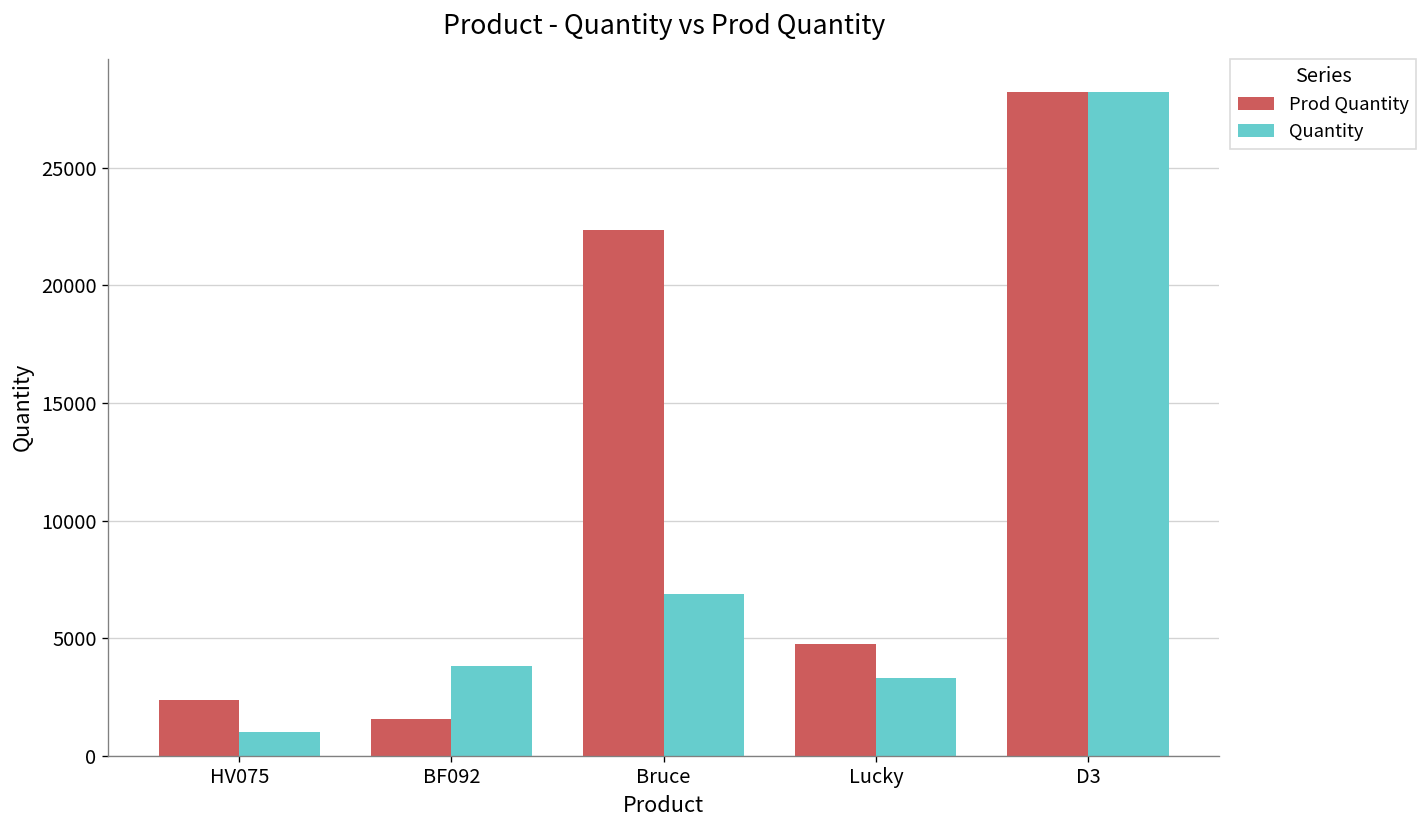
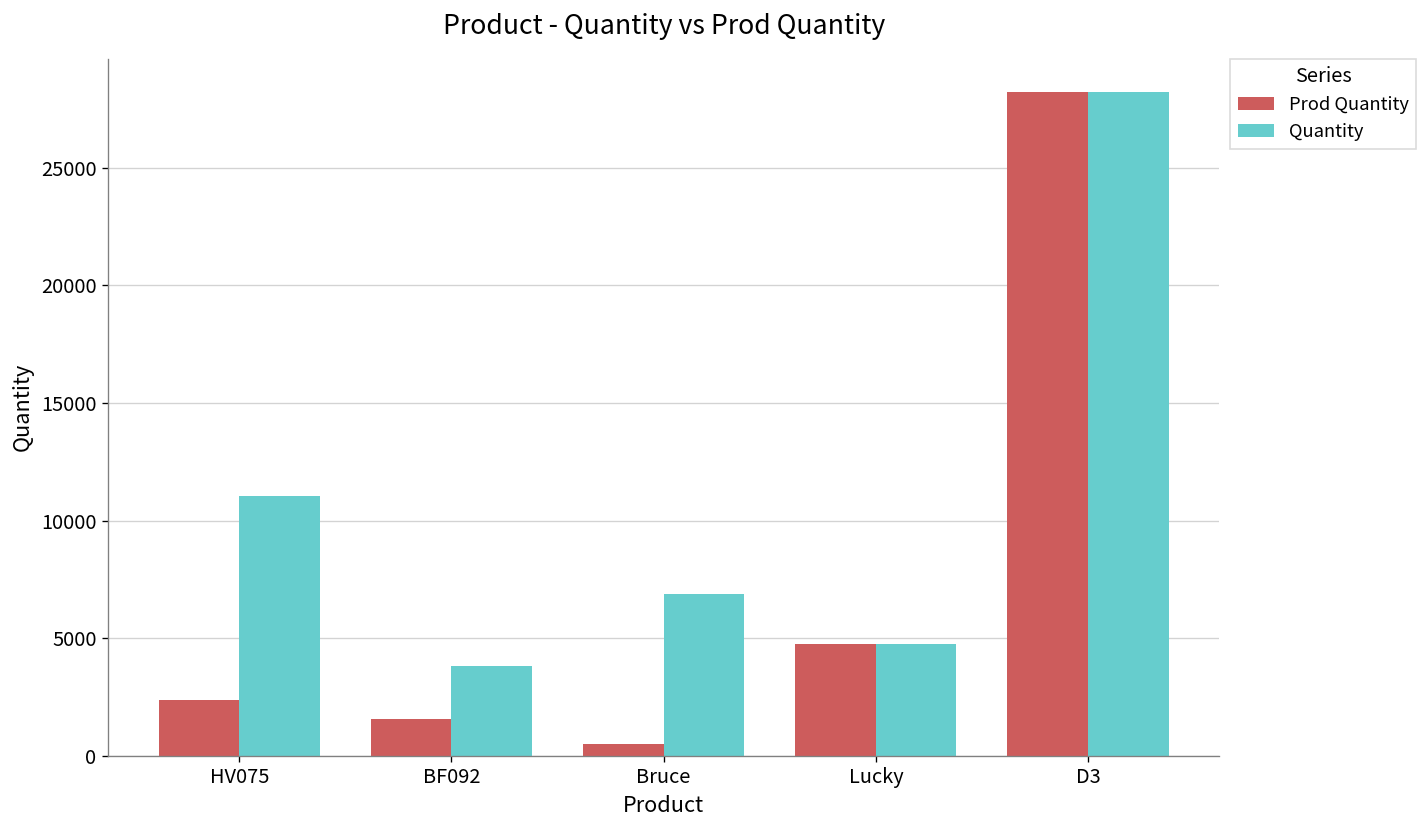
Quantity, HV075: 1000 -> 11000
Prod Quantity, Bruce: 22400 -> 500
Quantity, Lucky: 3300 -> 4800
